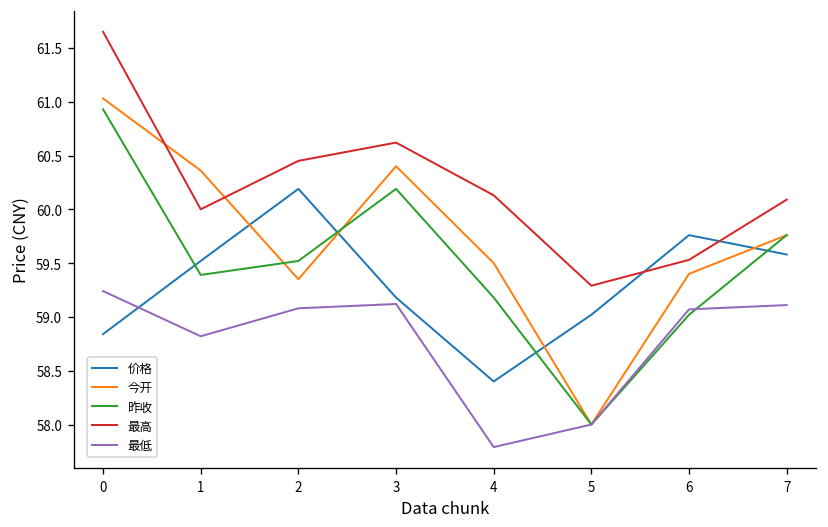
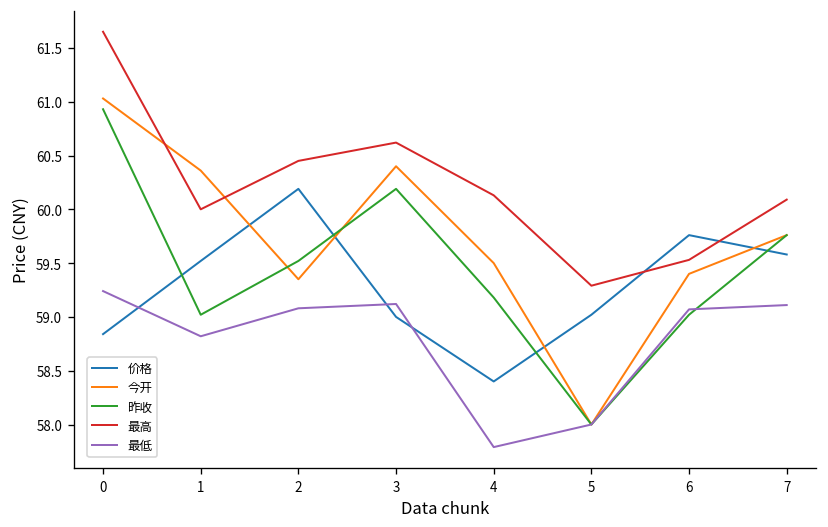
昨收, 1: 59.4 -> 59.0
价格, 3: 59.2 -> 59.0
